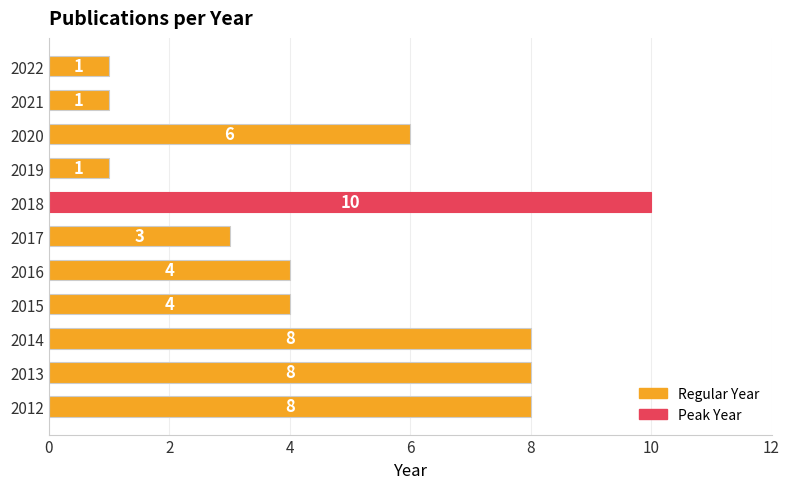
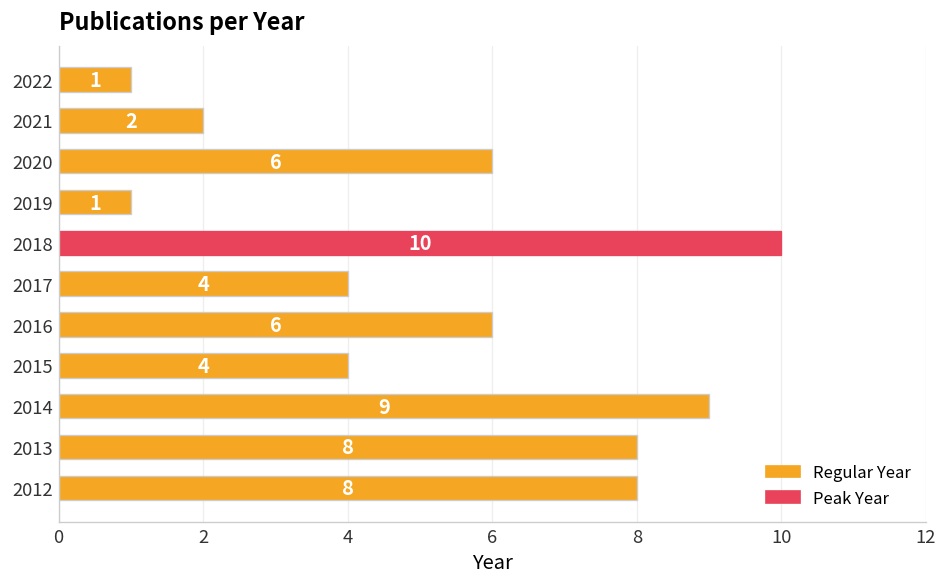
2021: 1 -> 2
2017: 3 -> 4
2016: 4 -> 6
2014: 8 -> 9
